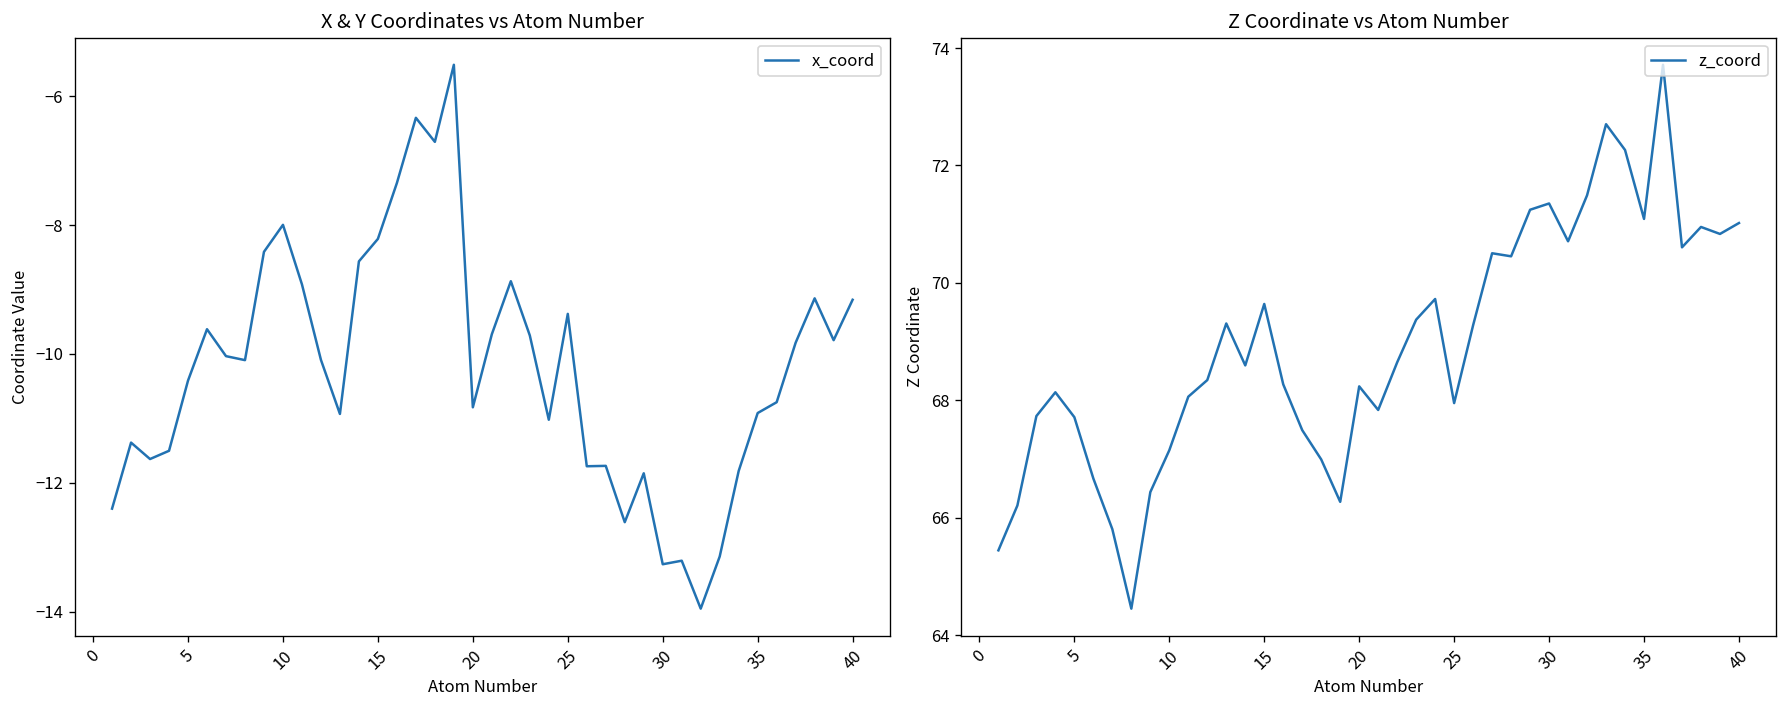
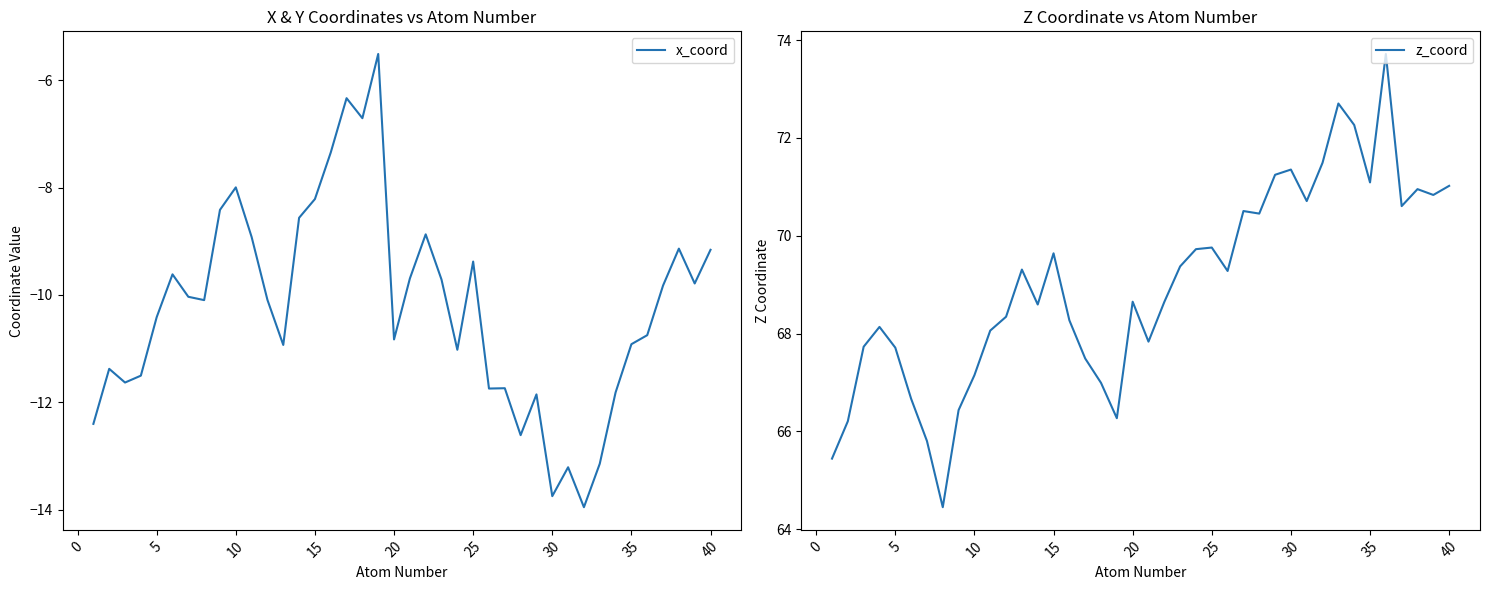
X & Y Coordinates vs Atom Number, 30: -13.3 -> -13.7
Z Coordinate vs Atom Number, 20: 68.2 -> 68.7
Z Coordinate vs Atom Number, 25: 68.0 -> 69.8
